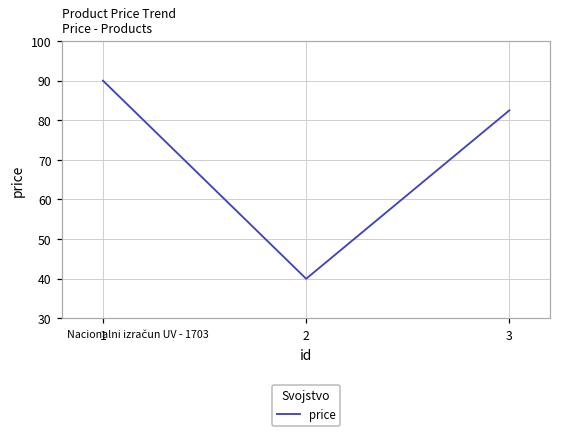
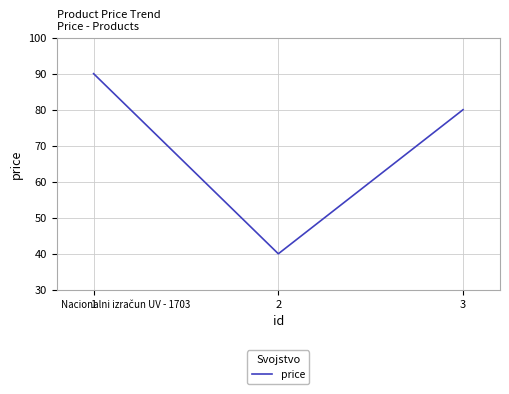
3: 82 -> 80
